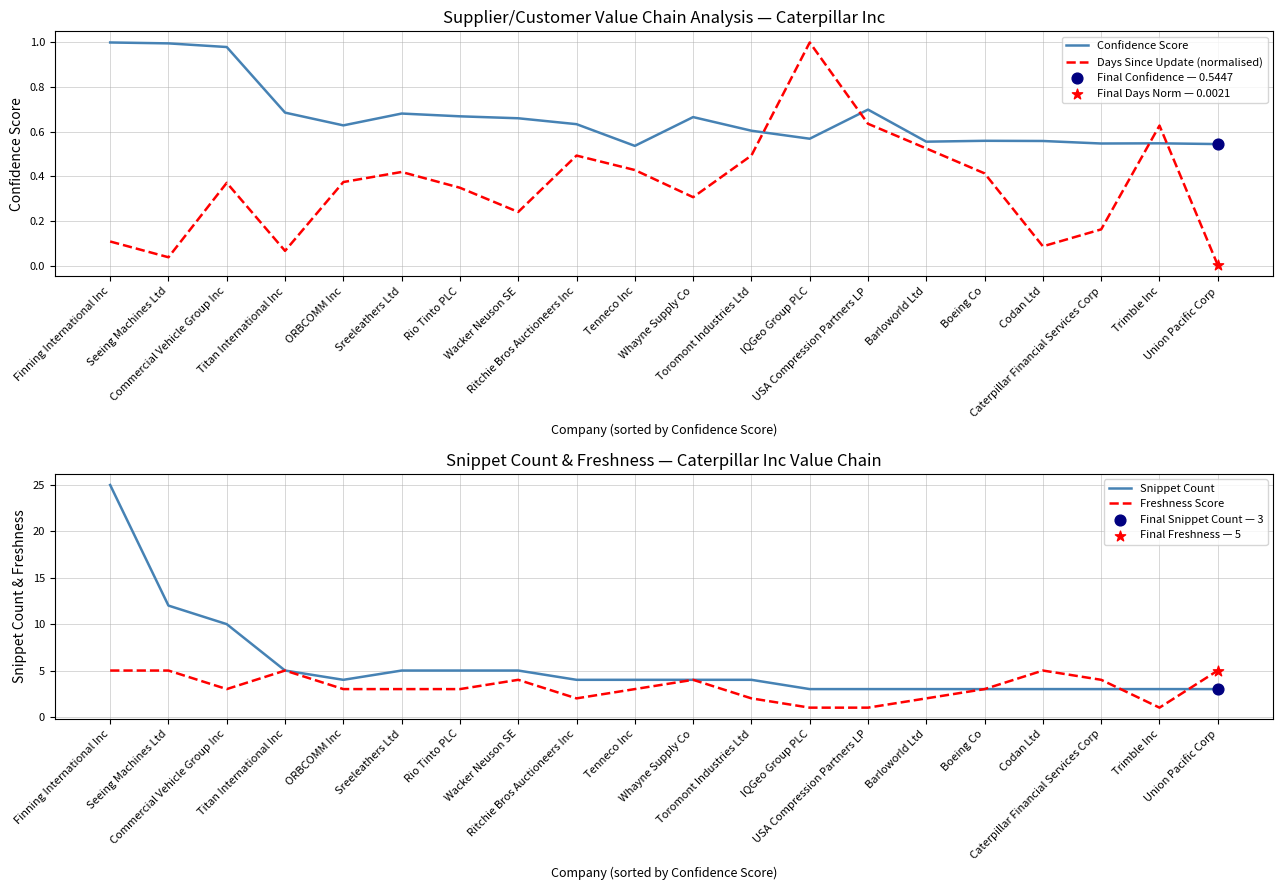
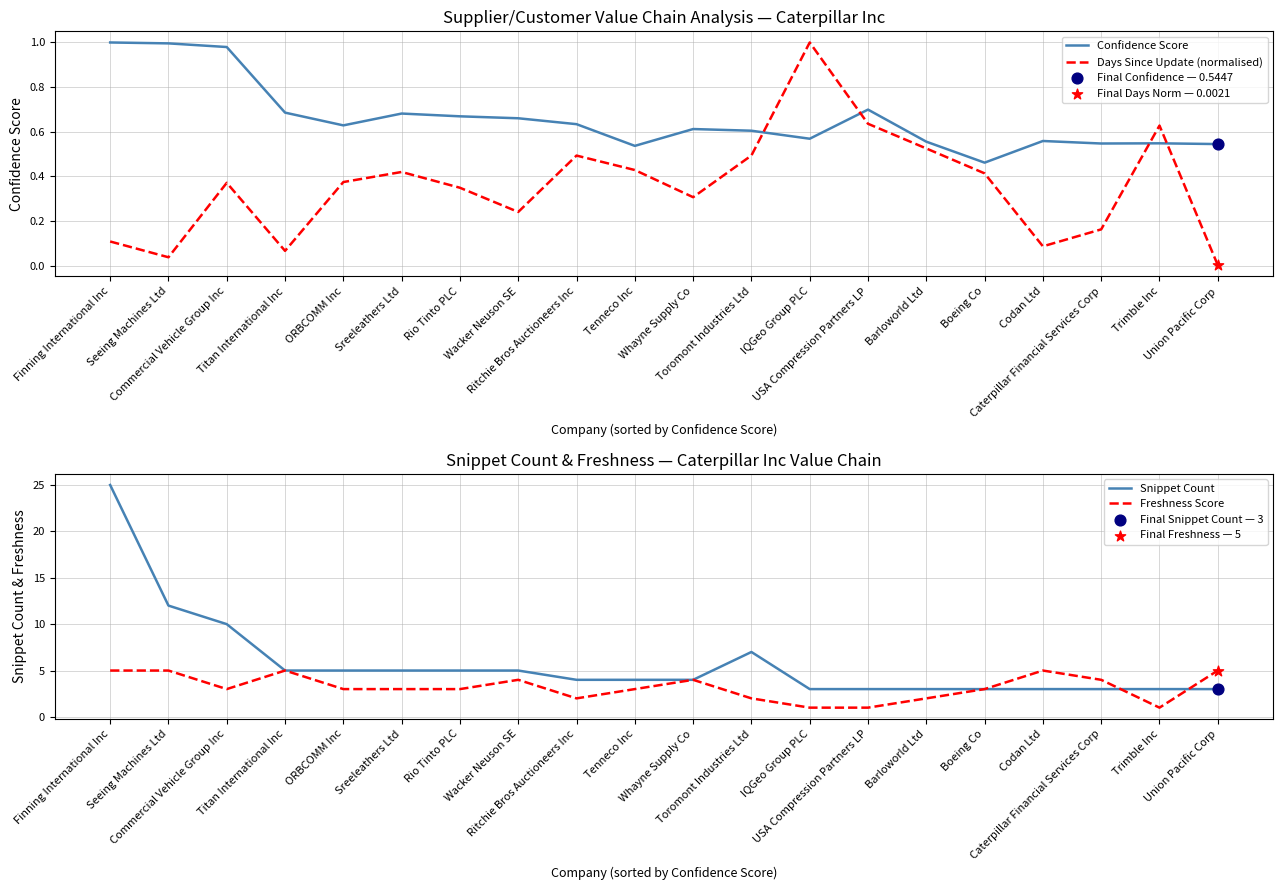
Supplier/Customer Value Chain Analysis — Caterpillar Inc, Confidence Score, Whayne Supply Co: 0.67 -> 0.61
Supplier/Customer Value Chain Analysis — Caterpillar Inc, Confidence Score, Boeing Co: 0.56 -> 0.46
Snippet Count & Freshness — Caterpillar Inc Value Chain, Snippet Count, ORBCOMM Inc: 4 -> 5
Snippet Count & Freshness — Caterpillar Inc Value Chain, Snippet Count, Toromont Industries Ltd: 4 -> 7
